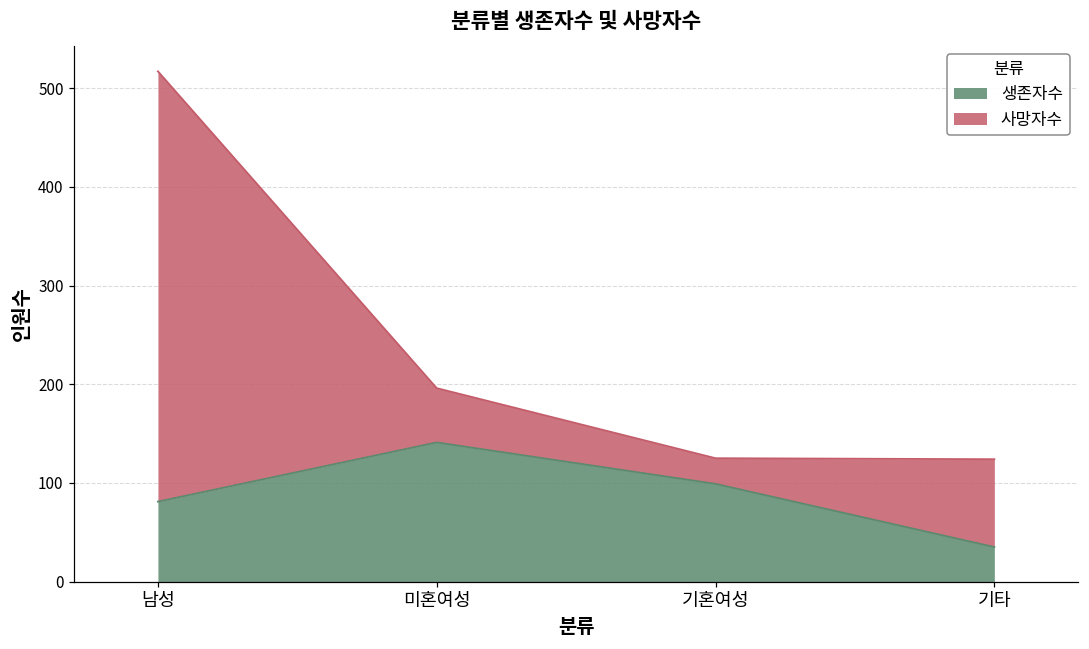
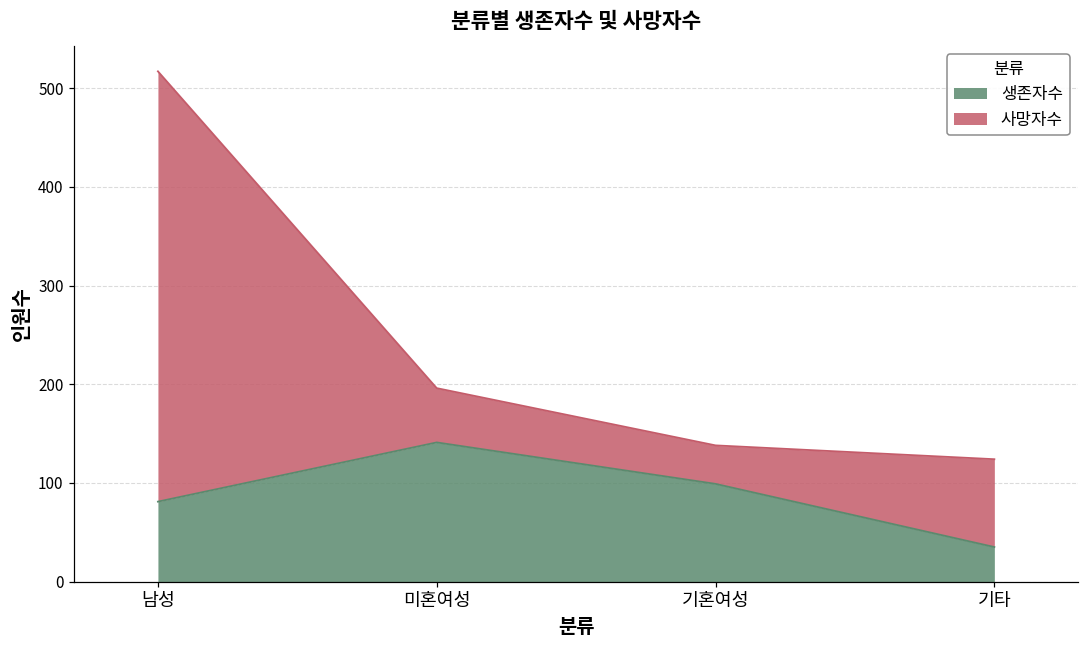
사망자수, 기혼여성: 30 -> 40
